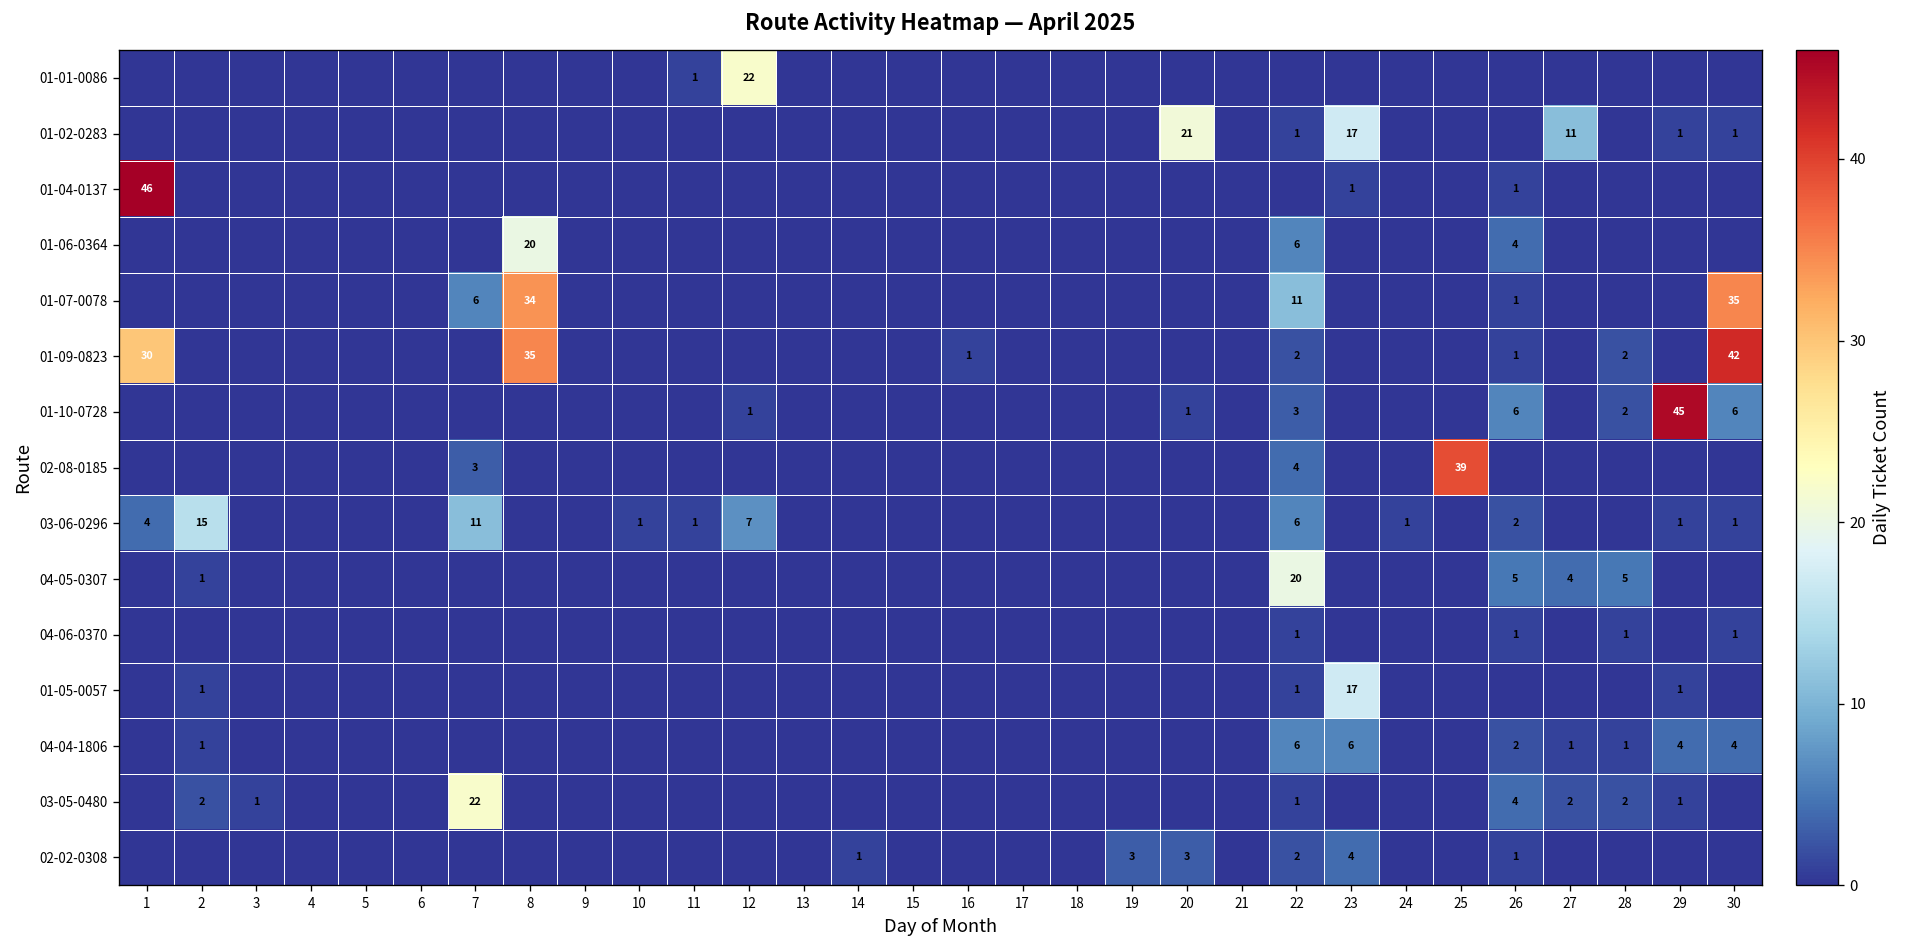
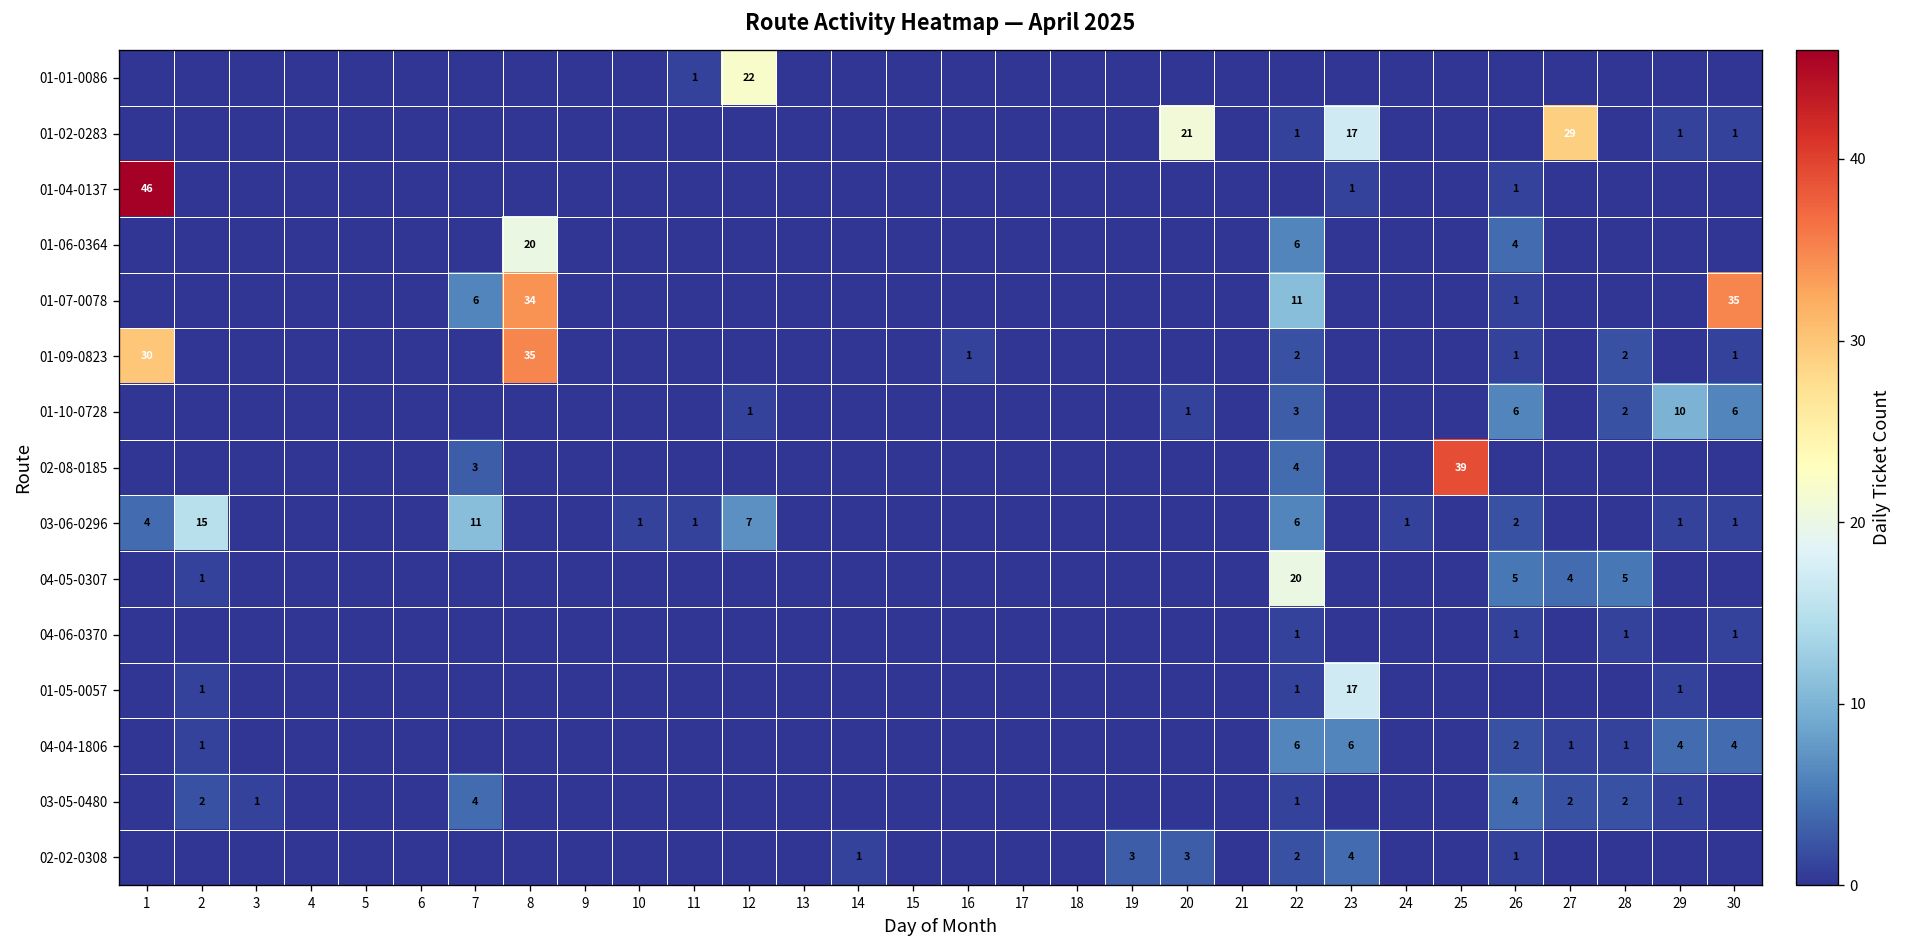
01-02-0283, 27: 11 -> 29
01-09-0823, 30: 42 -> 1
01-10-0728, 29: 45 -> 10
03-05-0480, 7: 22 -> 4
